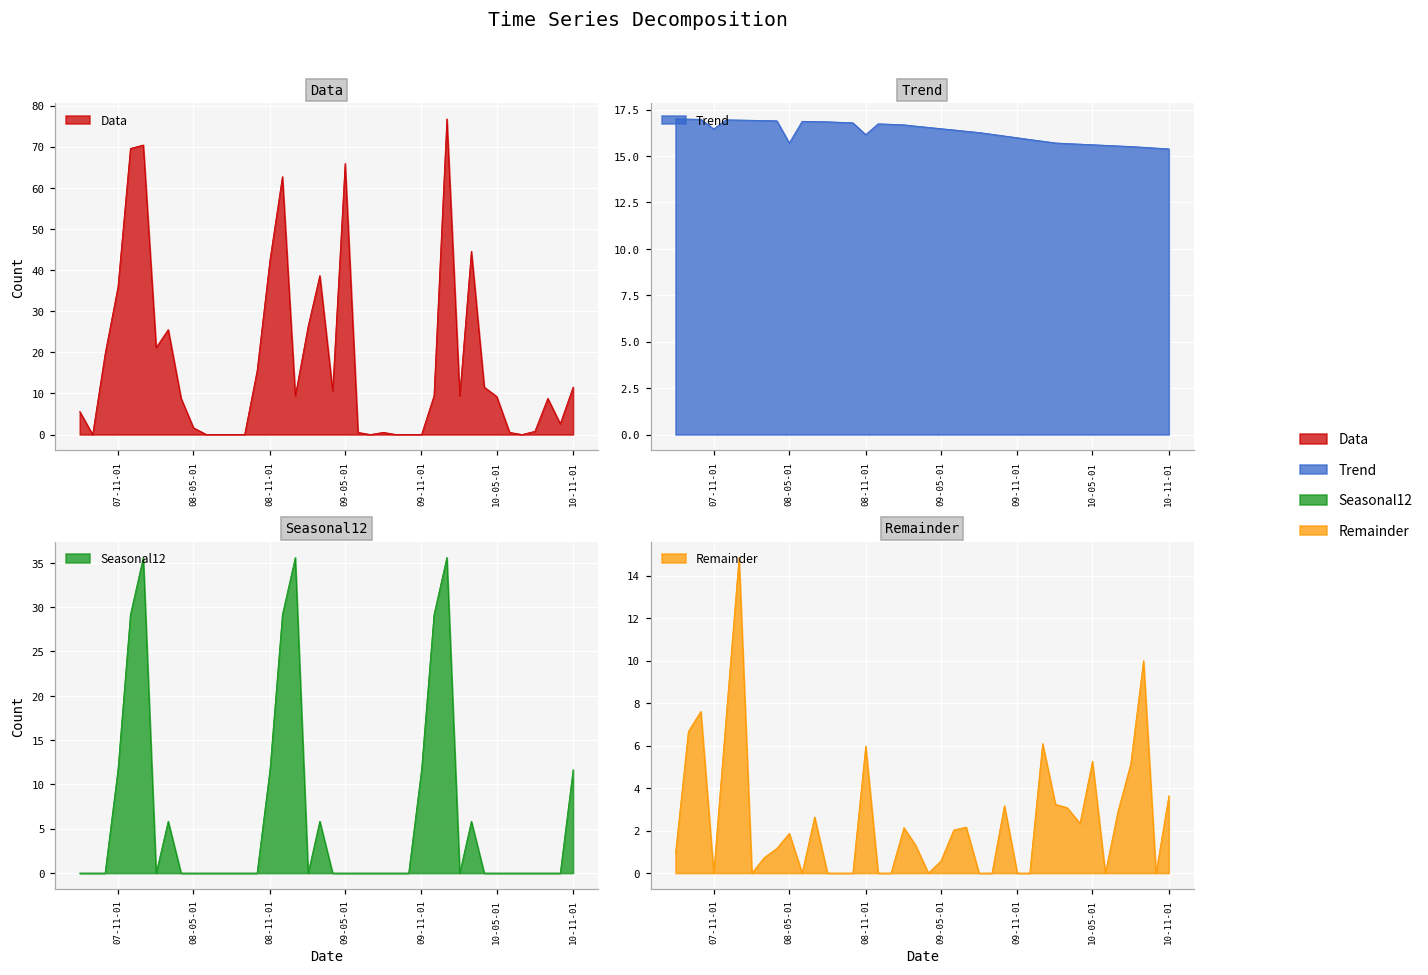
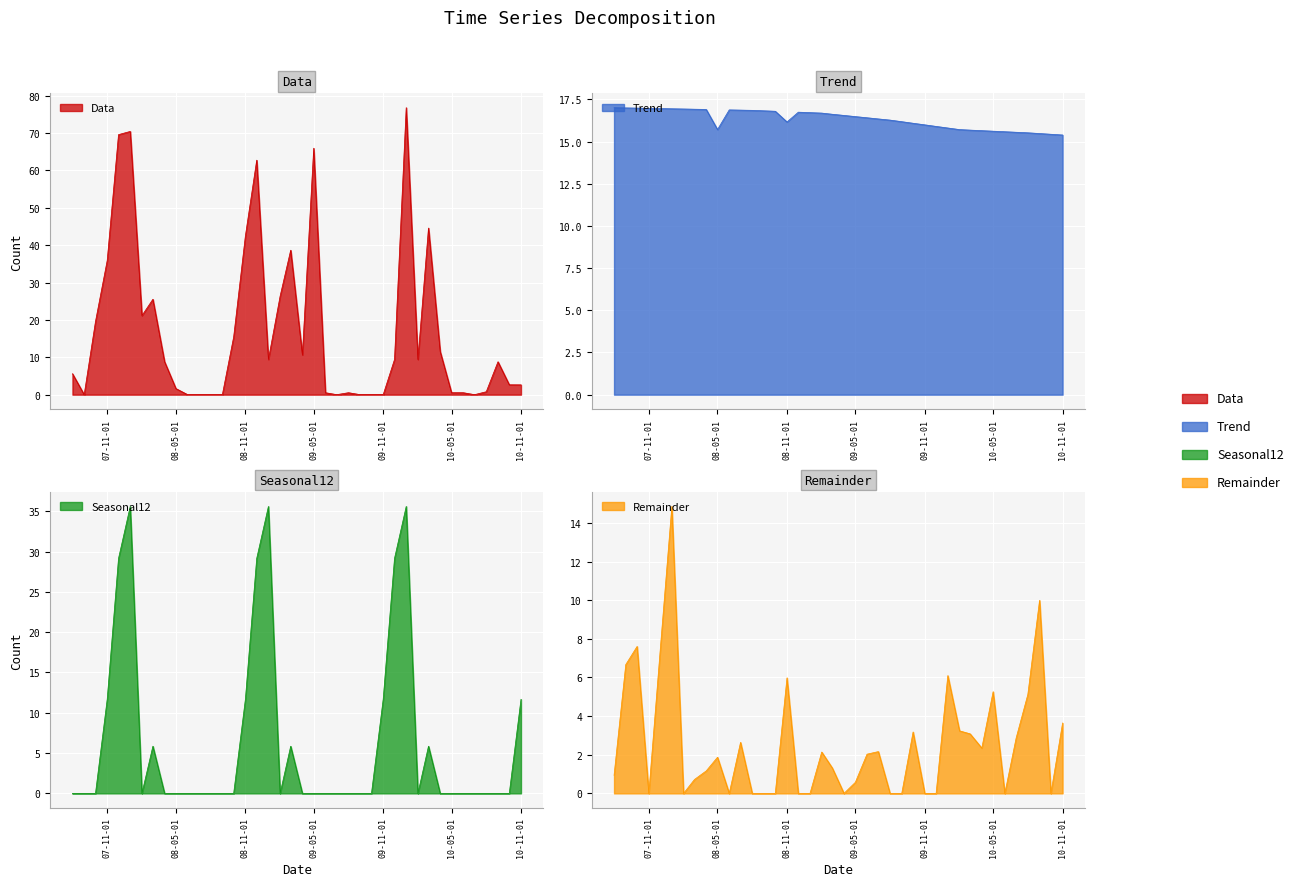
Data, 10-05-01: 9 -> 1
Data, 10-11-01: 12 -> 3
Trend, 07-11-01: 16.5 -> 17.0
